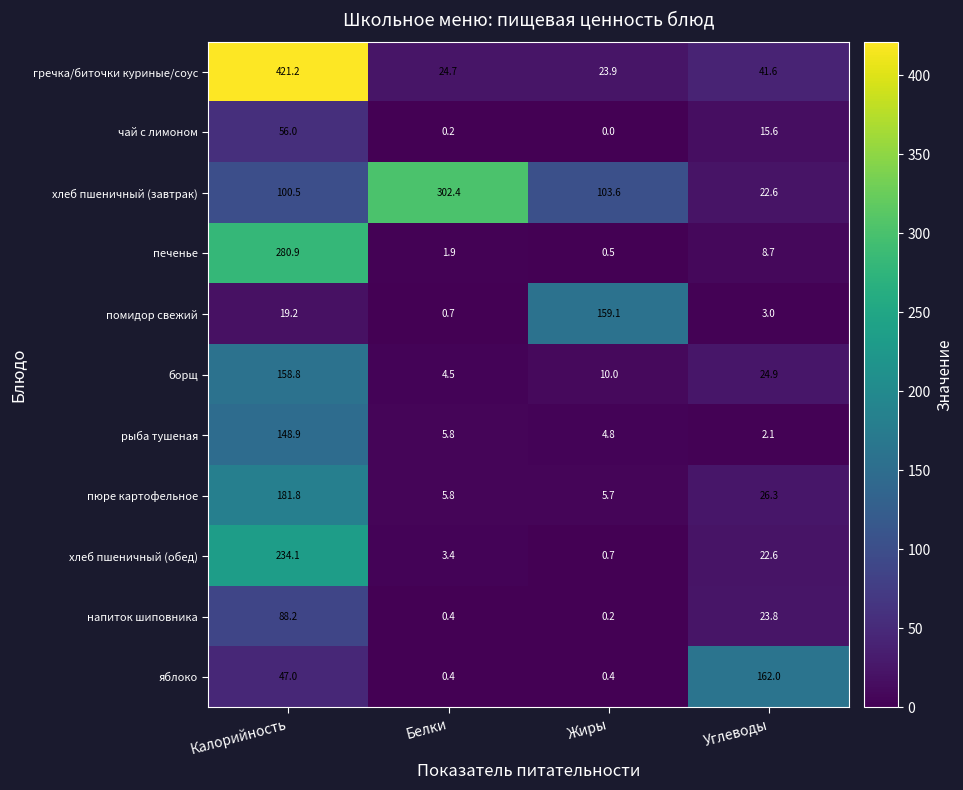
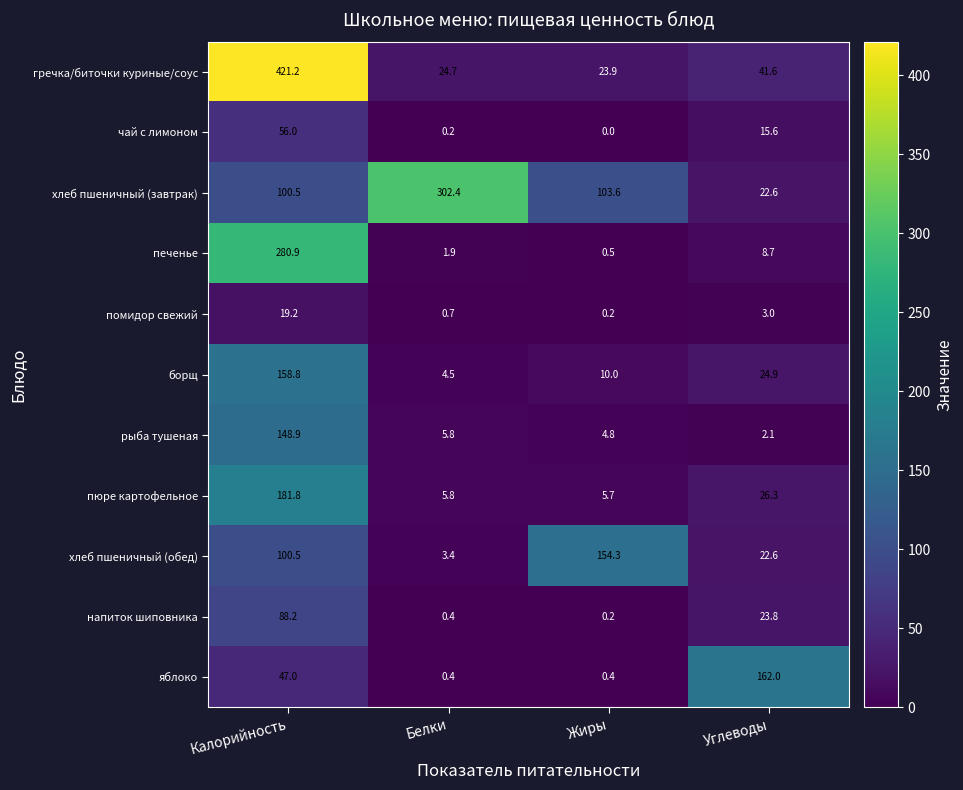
помидор свежий, Жиры: 159.1 -> 0.2
хлеб пшеничный (обед), Калорийность: 234.1 -> 100.5
хлеб пшеничный (обед), Жиры: 0.7 -> 154.3
